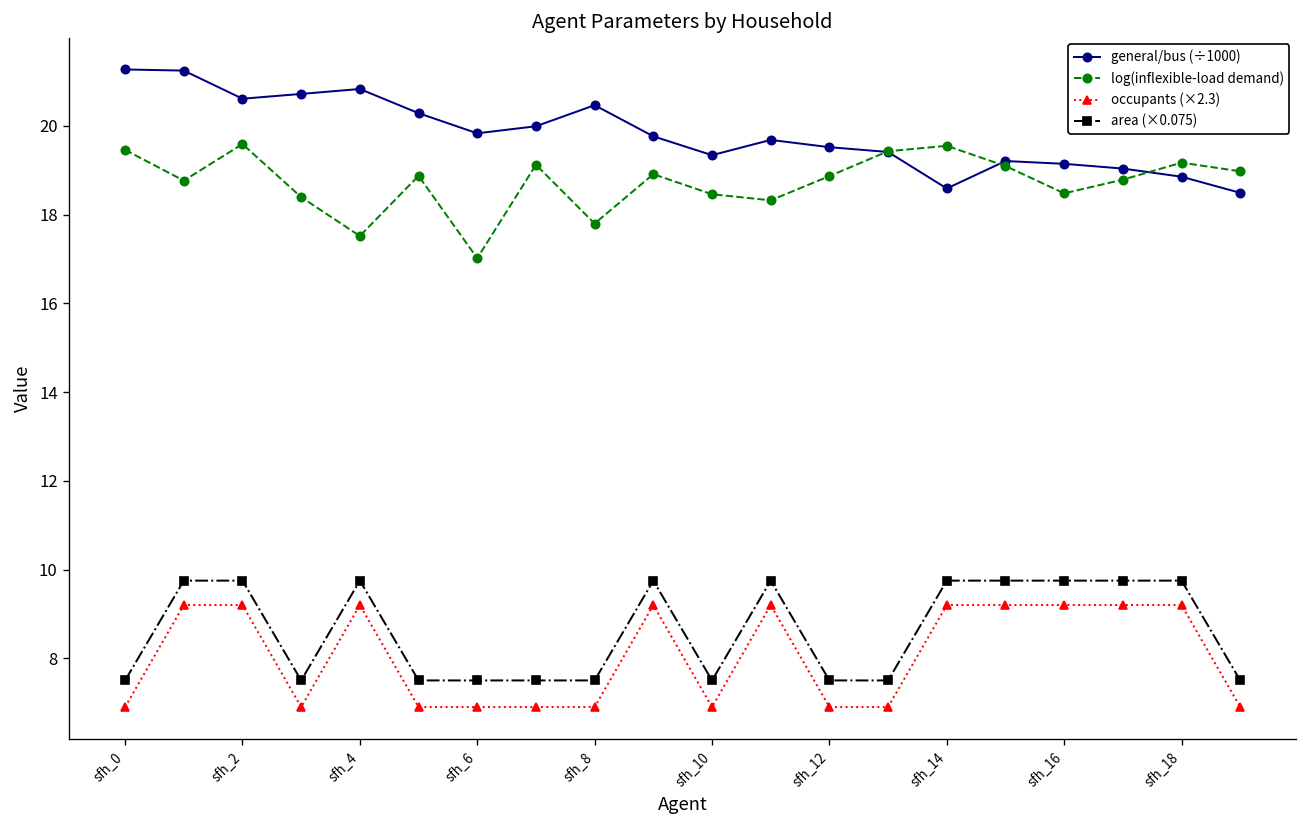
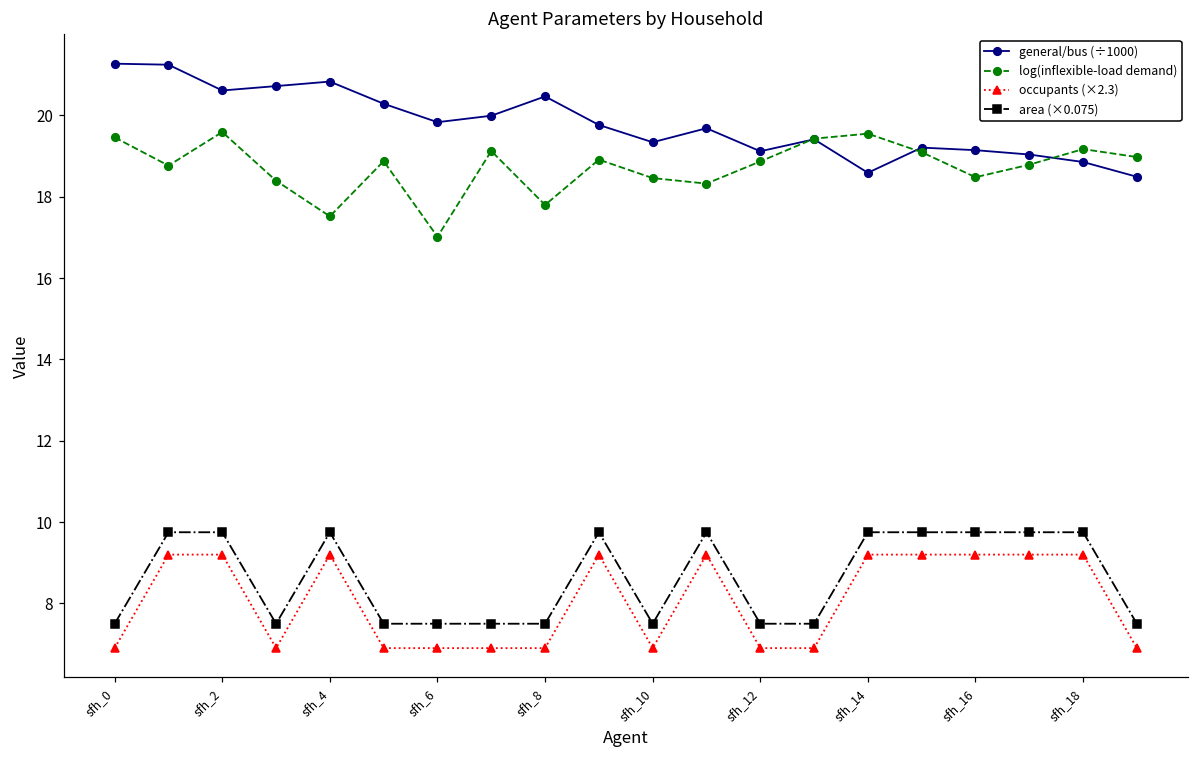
general/bus (÷1000), sfh_12: 19.5 -> 19.1
